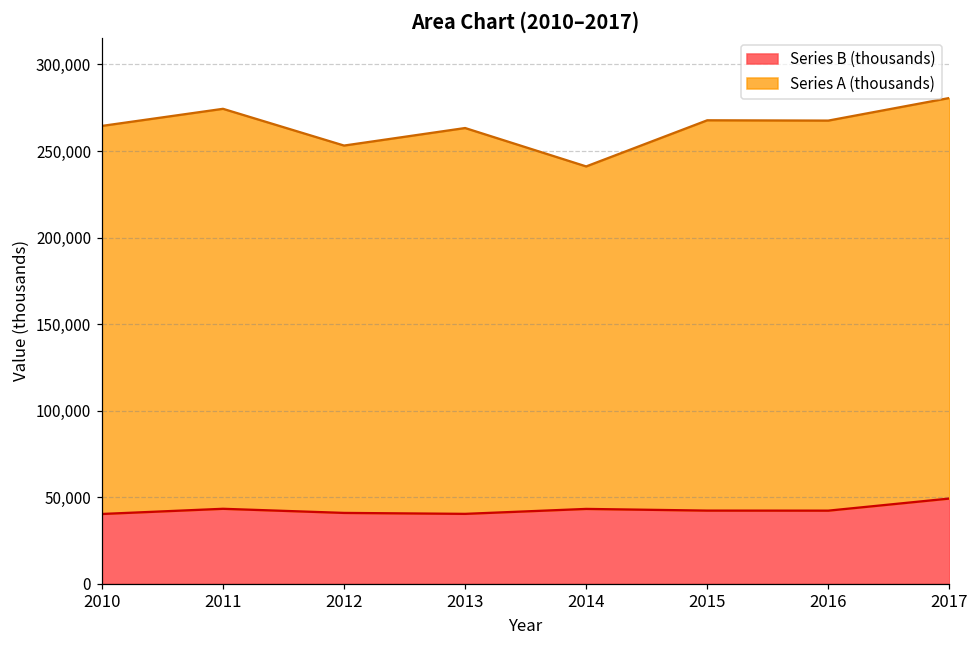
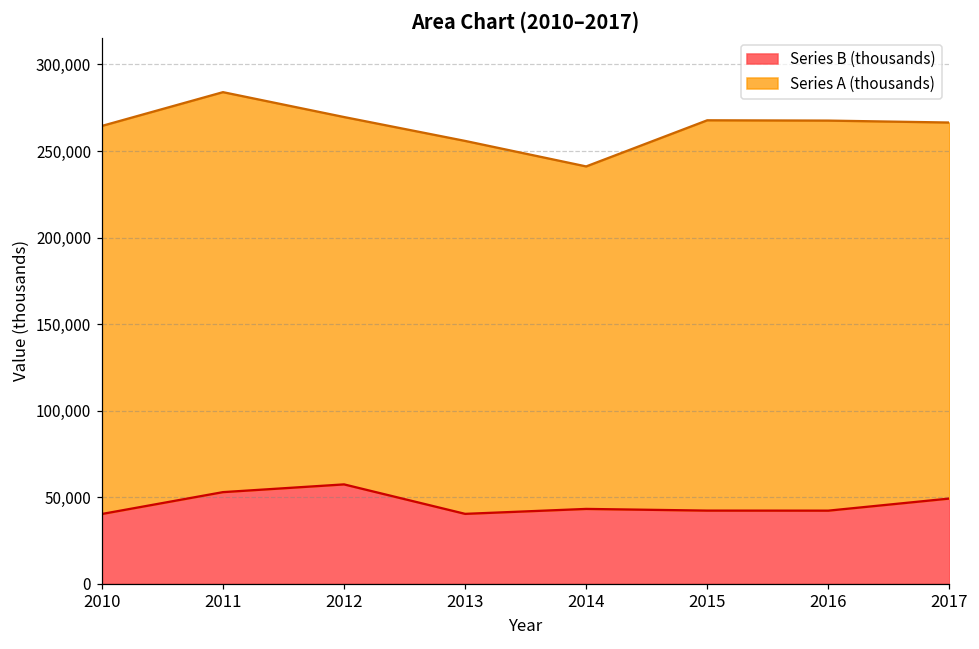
Series B (thousands), 2011: 43,000 -> 53,000
Series B (thousands), 2012: 41,000 -> 57,000
Series A (thousands), 2013: 223,000 -> 215,000
Series A (thousands), 2017: 231,000 -> 217,000
